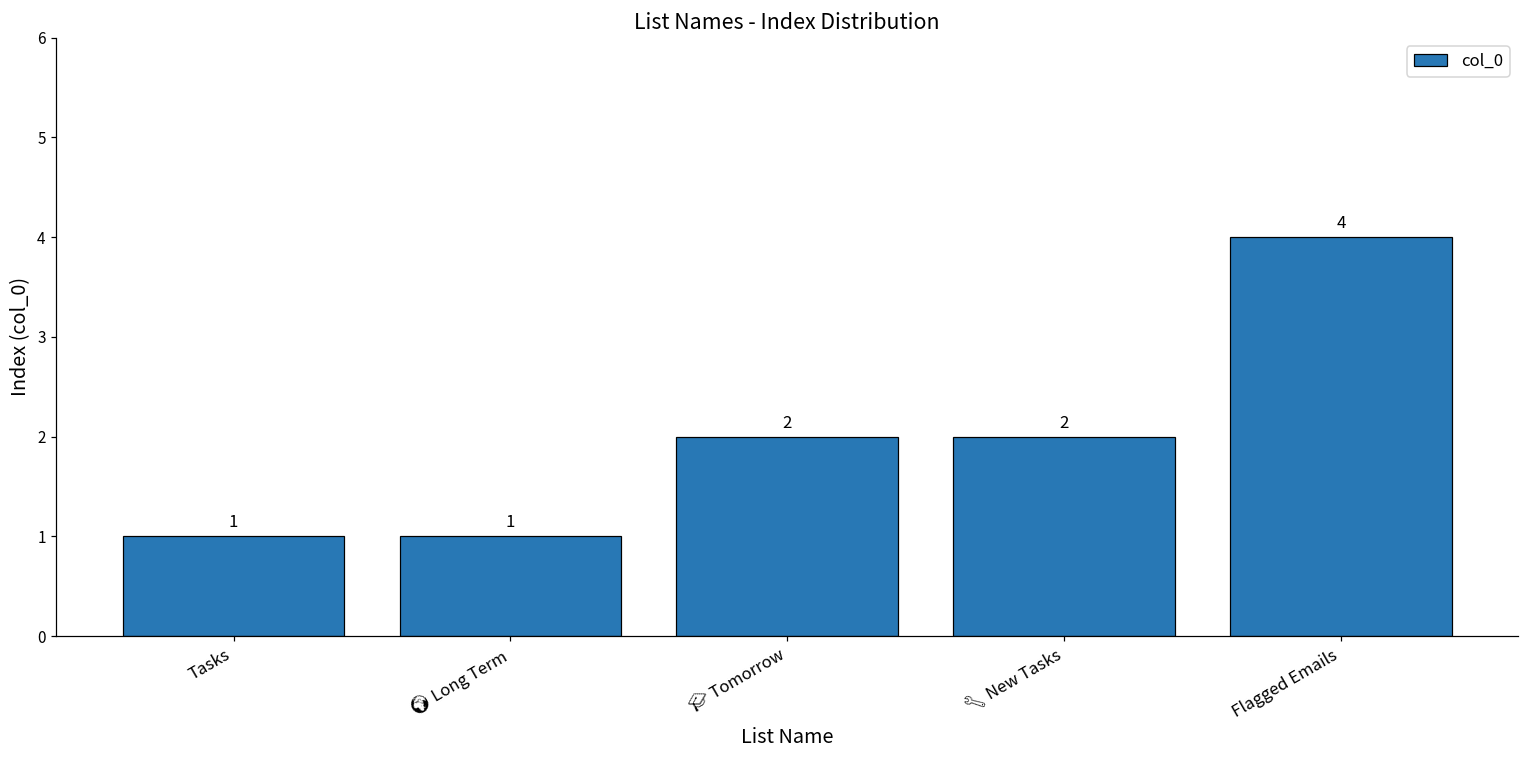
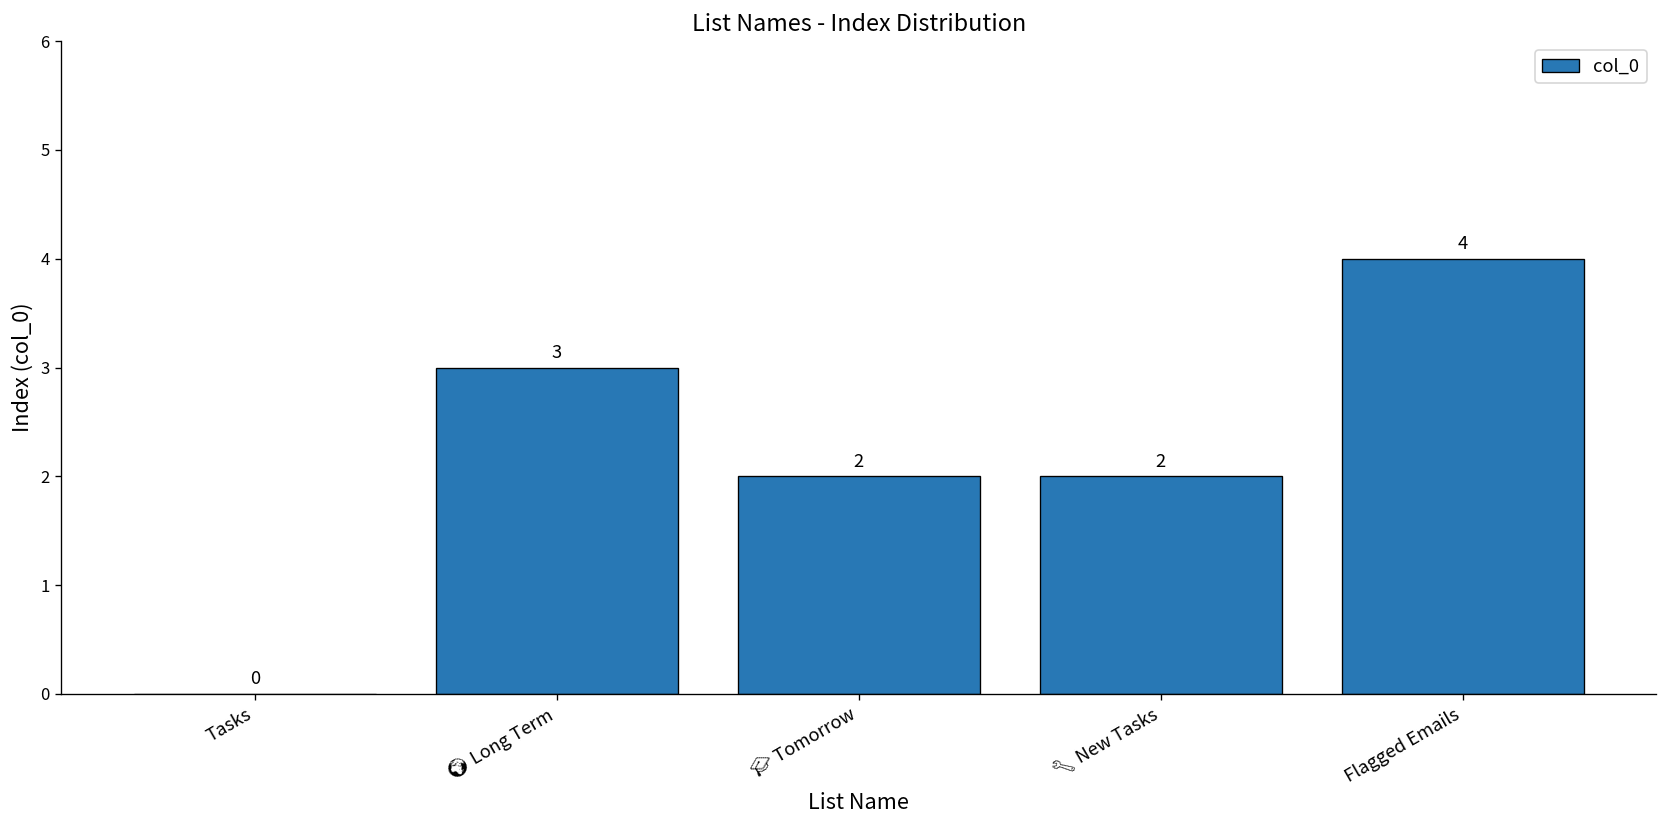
Tasks: 1 -> 0
🌍 Long Term: 1 -> 3
